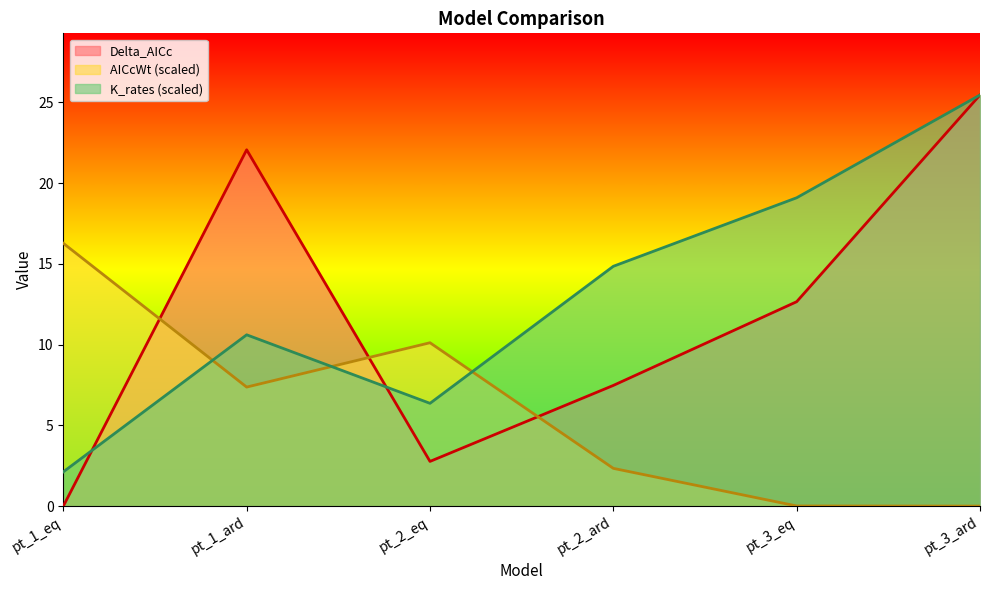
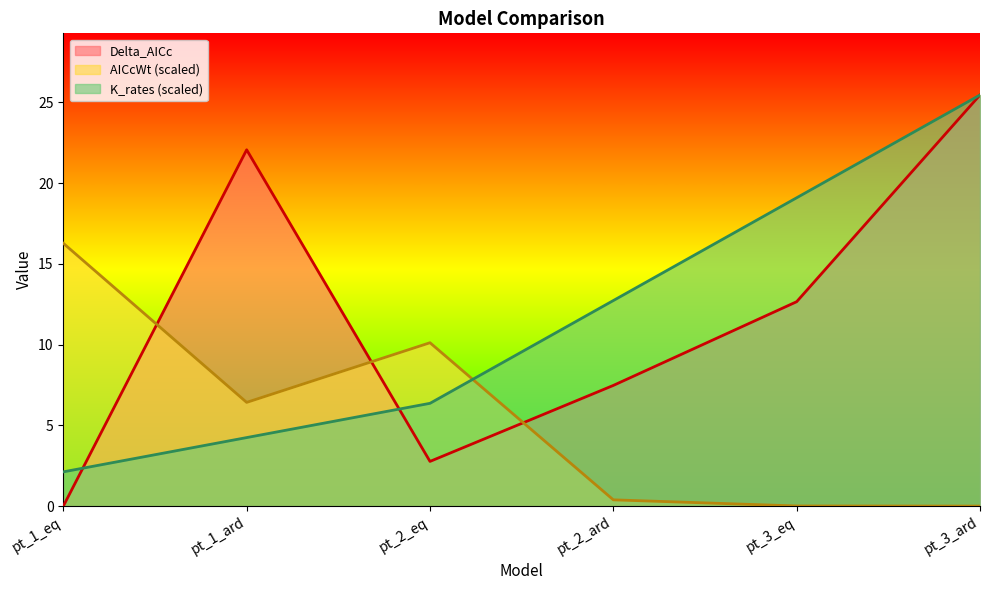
AICcWt (scaled), pt_1_ard: 7.4 -> 6.4
K_rates (scaled), pt_1_ard: 10.6 -> 4.2
AICcWt (scaled), pt_2_ard: 2.3 -> 0.4
K_rates (scaled), pt_2_ard: 14.9 -> 12.7
